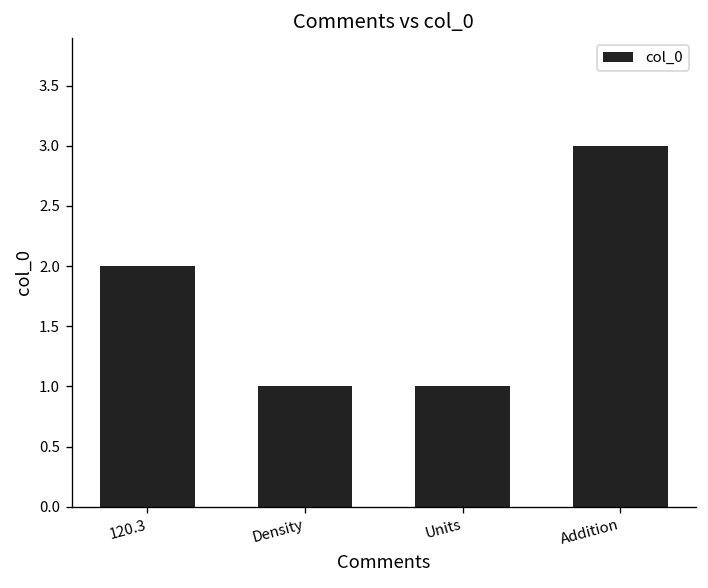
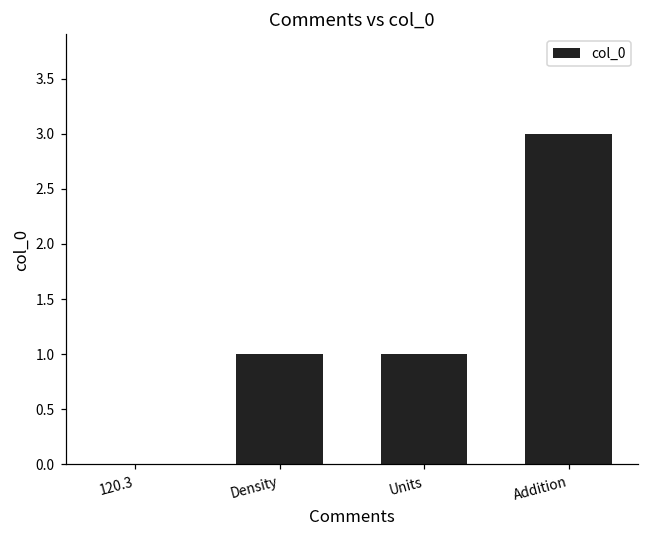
120.3: 2 -> 0
